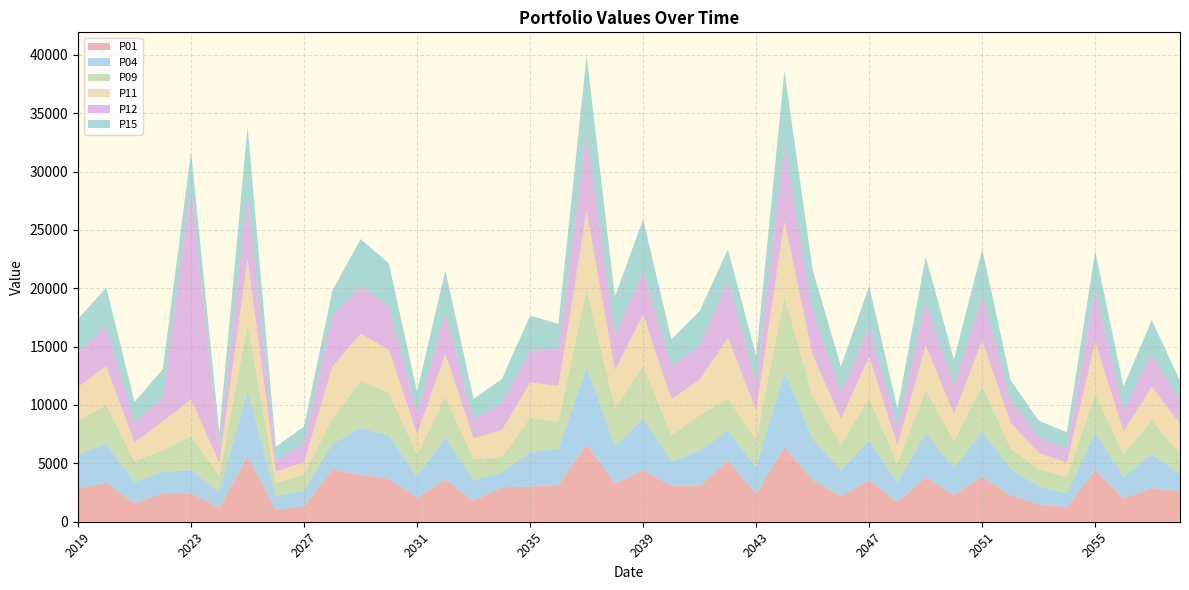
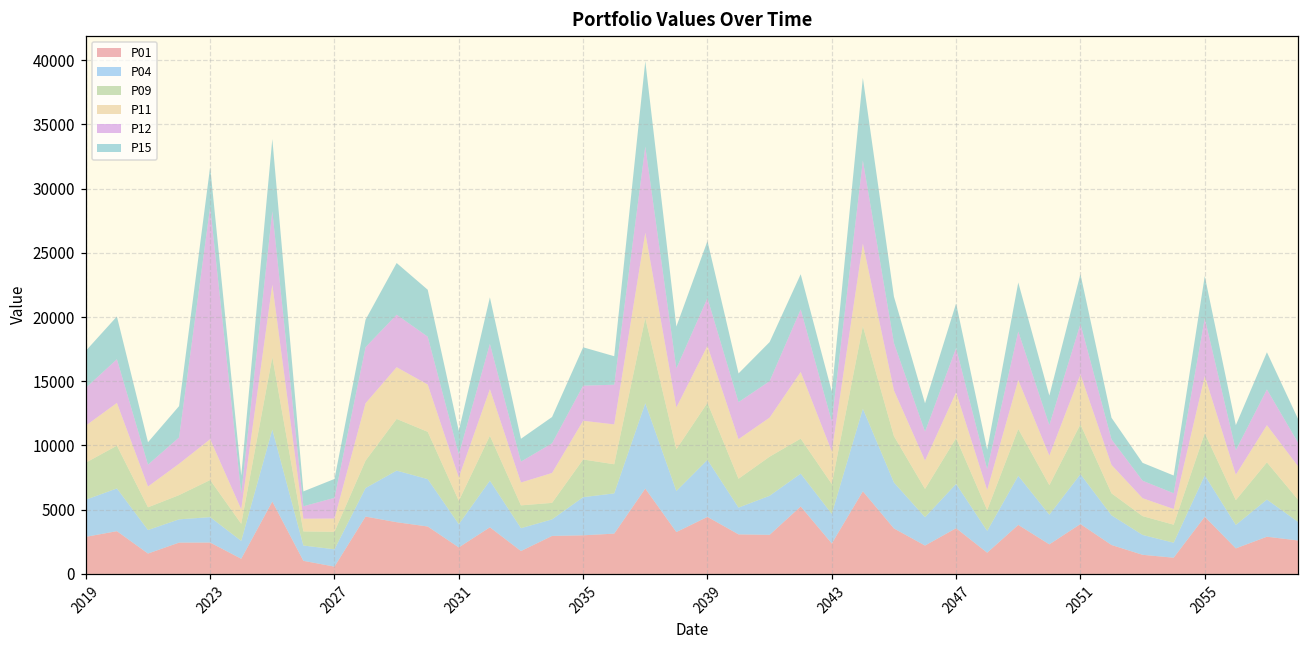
P01, 2027: 1300 -> 600
P12, 2047: 2600 -> 3400
